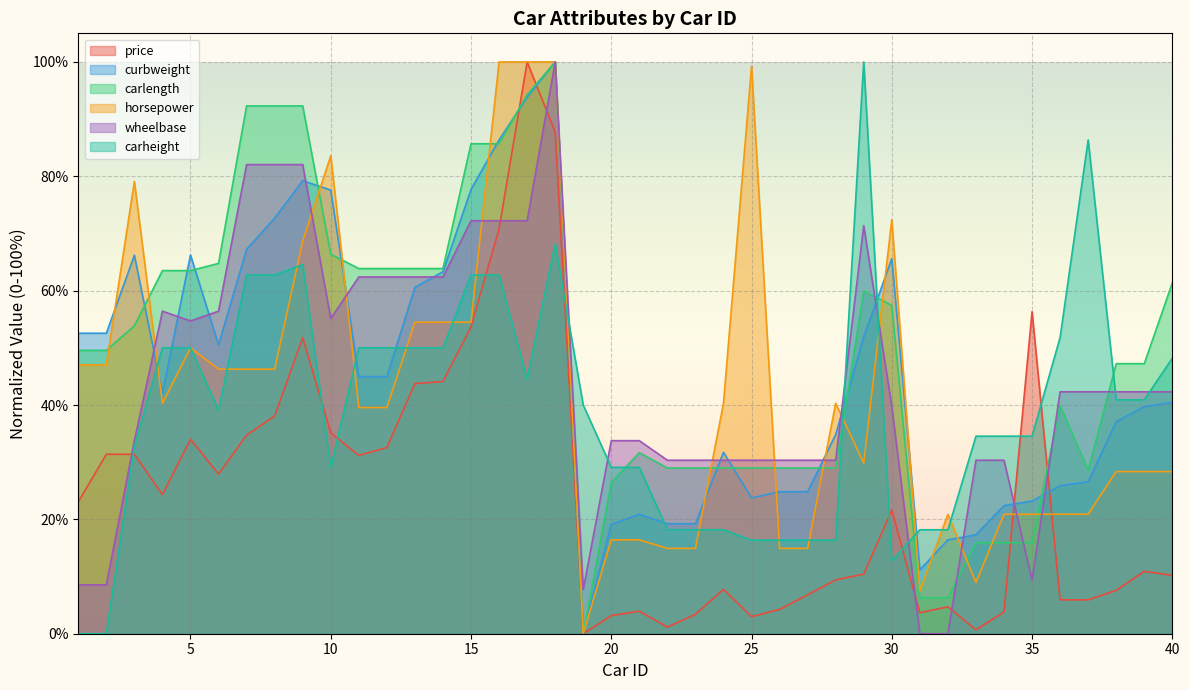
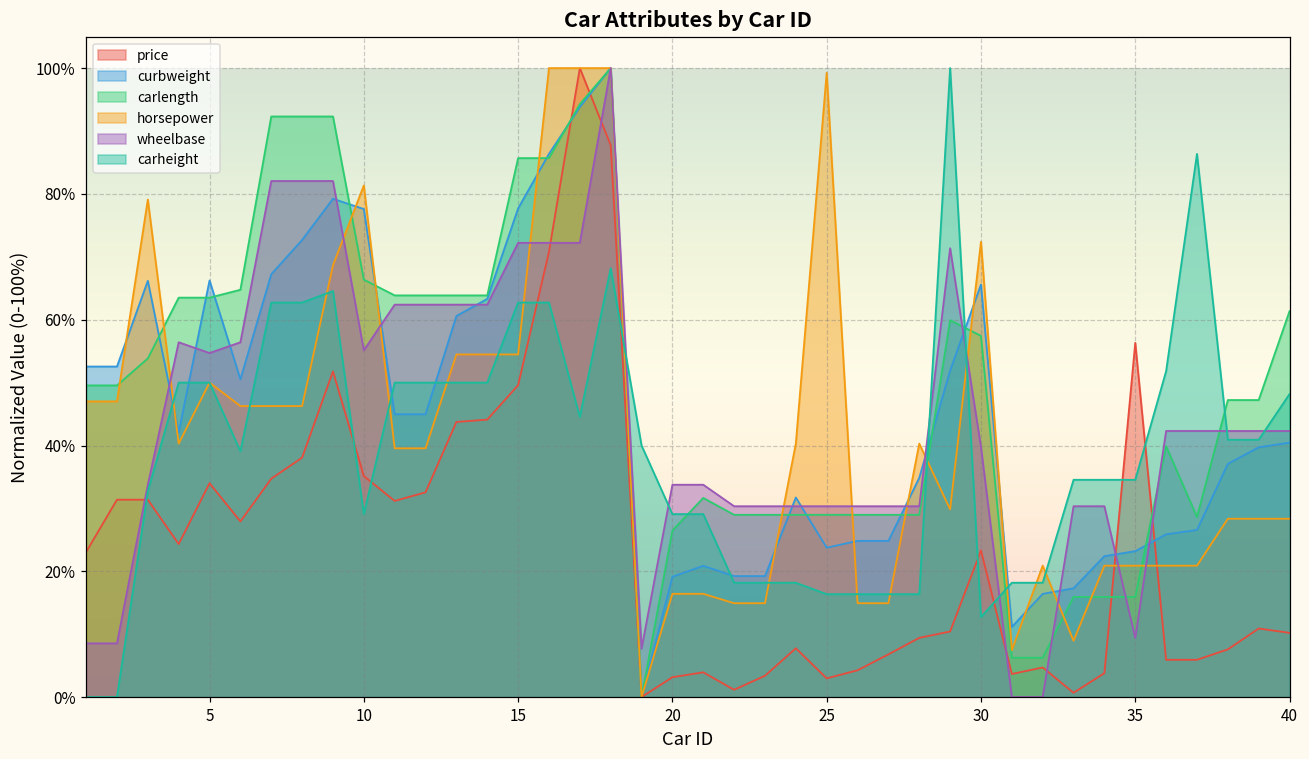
horsepower, 10: 84% -> 81%
price, 15: 54% -> 50%
price, 30: 22% -> 23%
